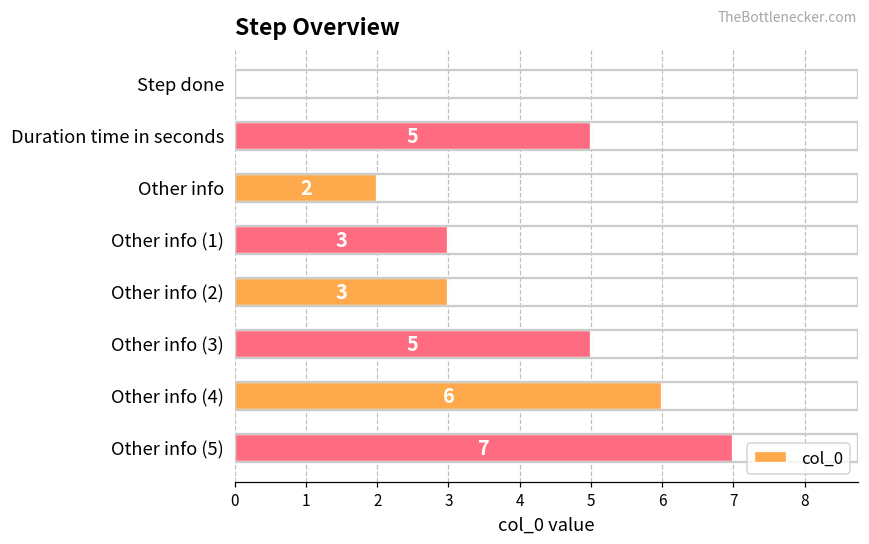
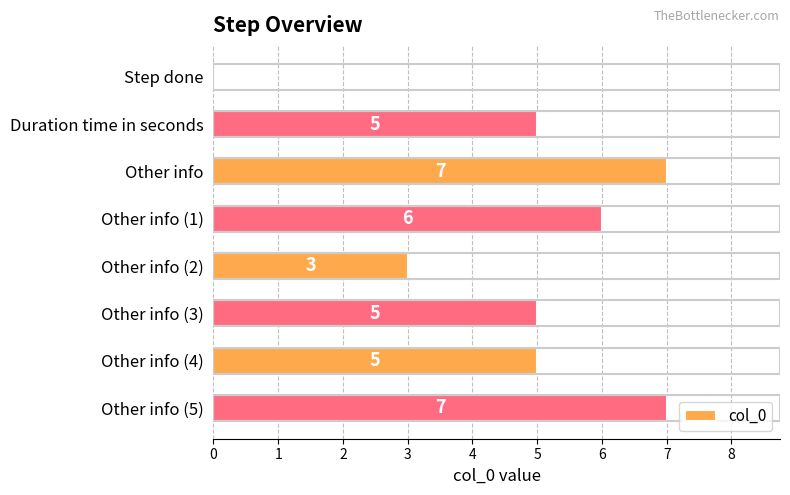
Other info: 2 -> 7
Other info (1): 3 -> 6
Other info (4): 6 -> 5
